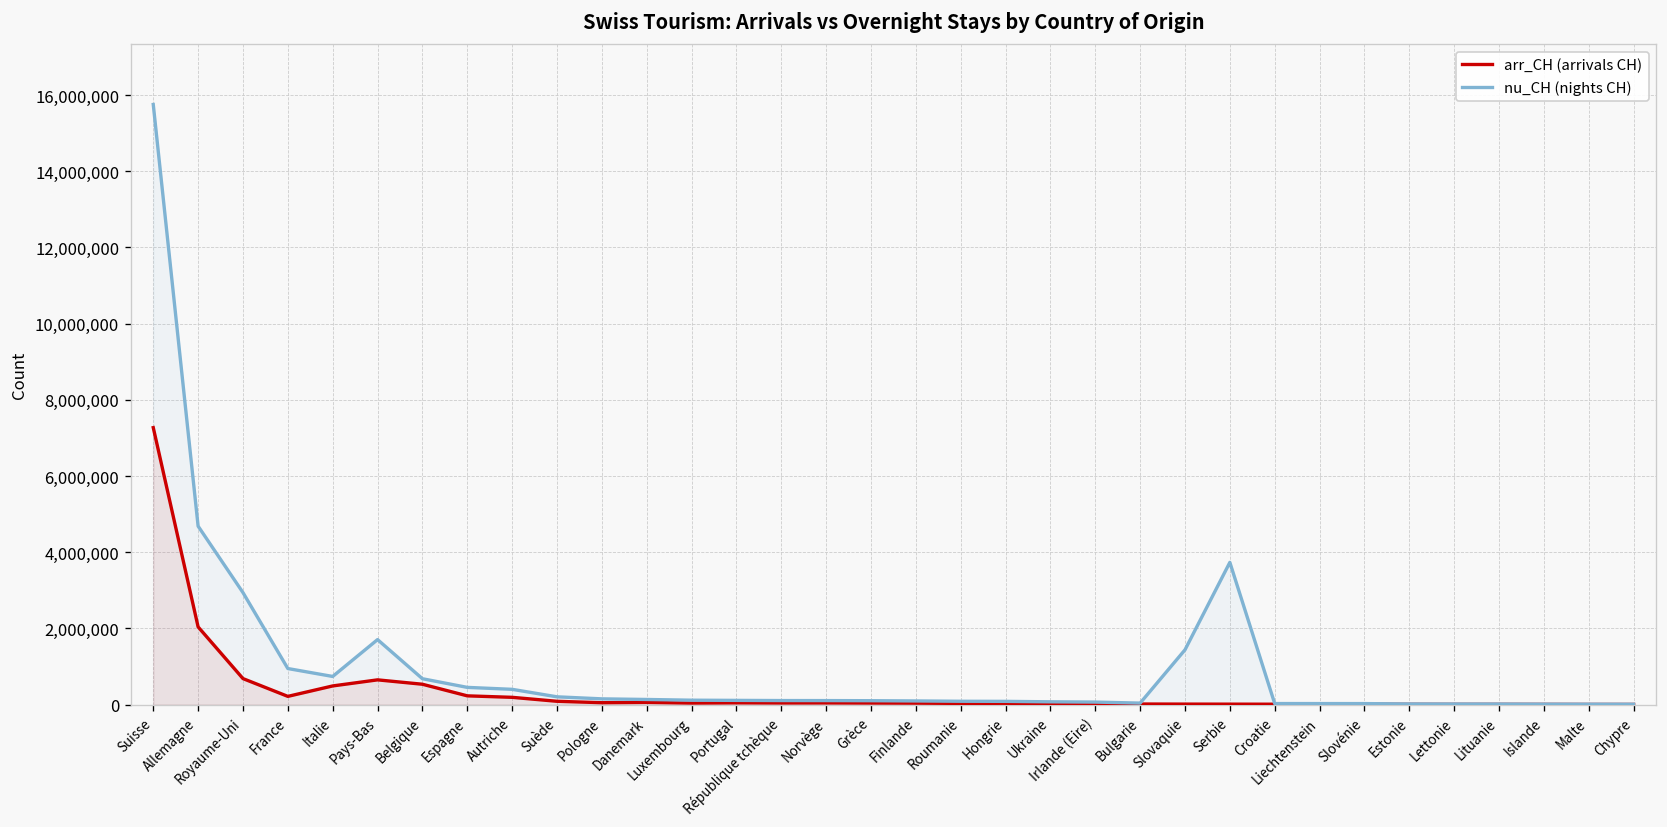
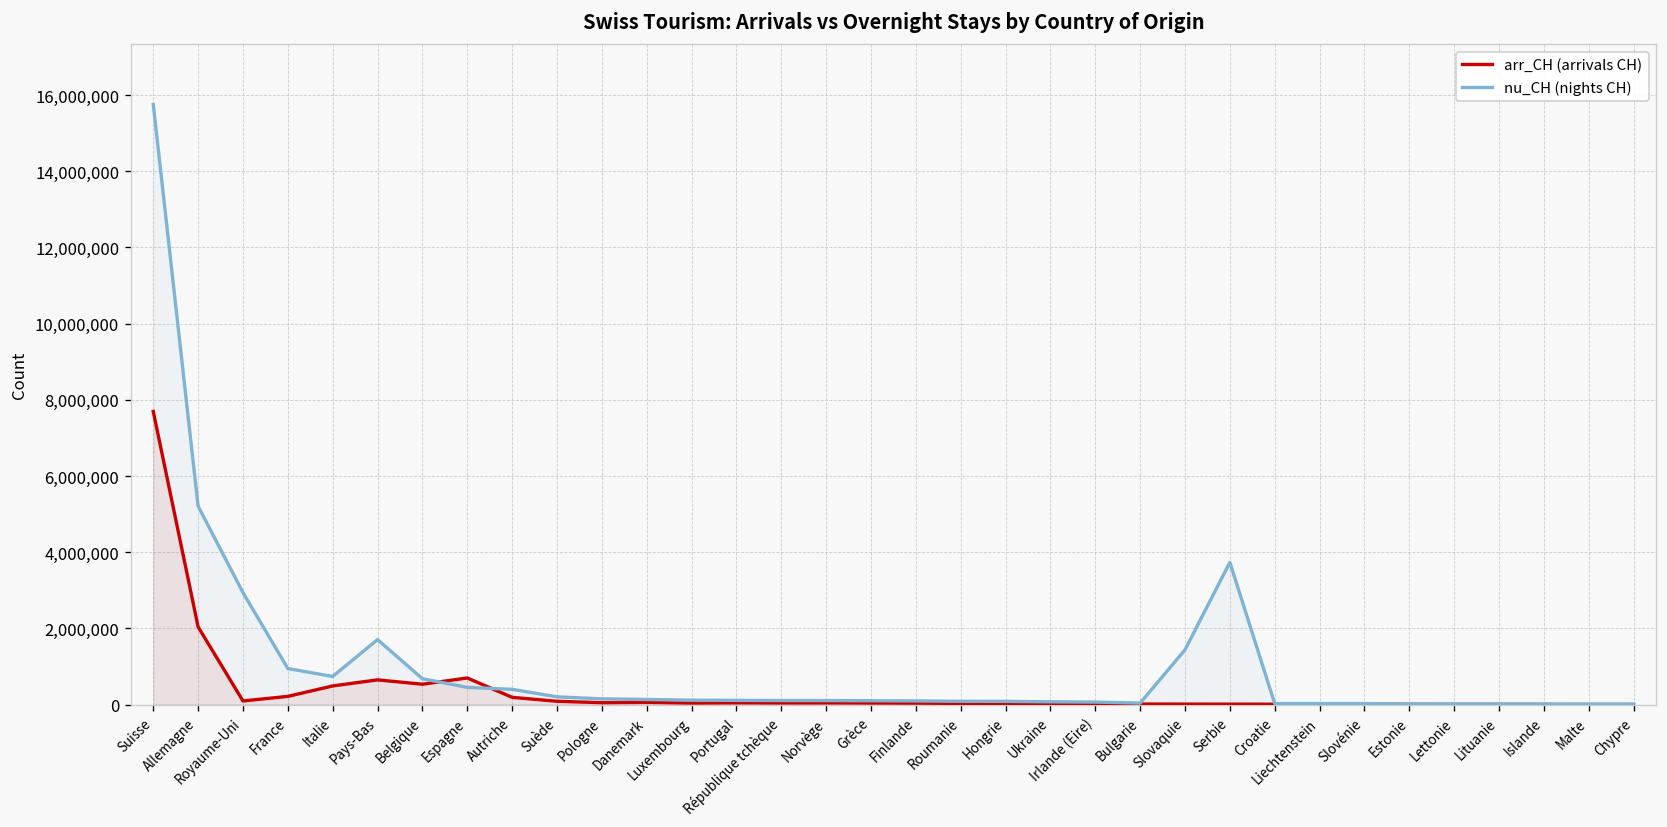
arr_CH (arrivals CH), Suisse: 7,300,000 -> 7,700,000
nu_CH (nights CH), Allemagne: 4,700,000 -> 5,200,000
arr_CH (arrivals CH), Royaume-Uni: 700,000 -> 100,000
arr_CH (arrivals CH), Espagne: 200,000 -> 700,000
